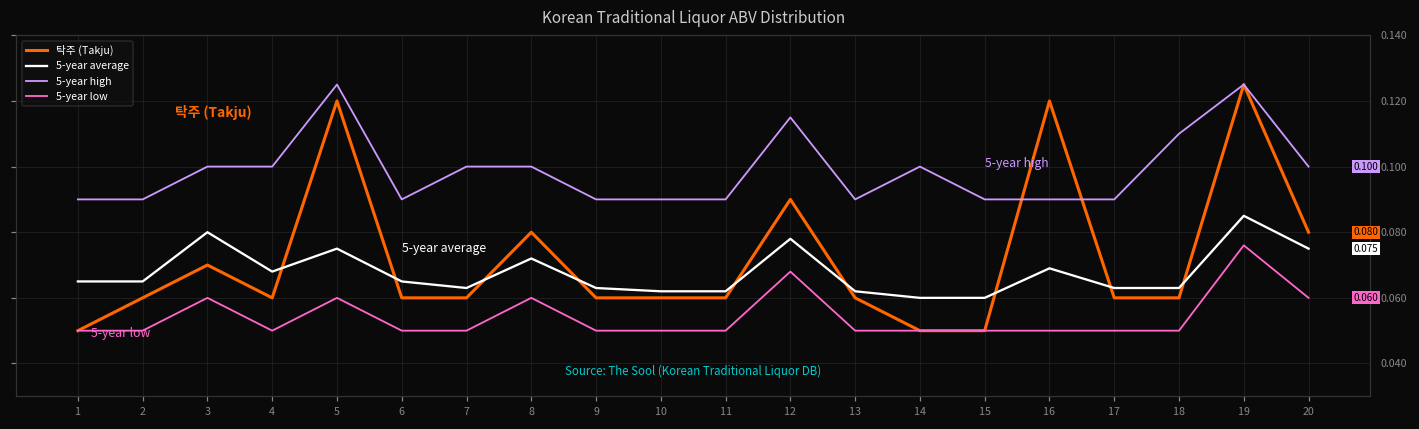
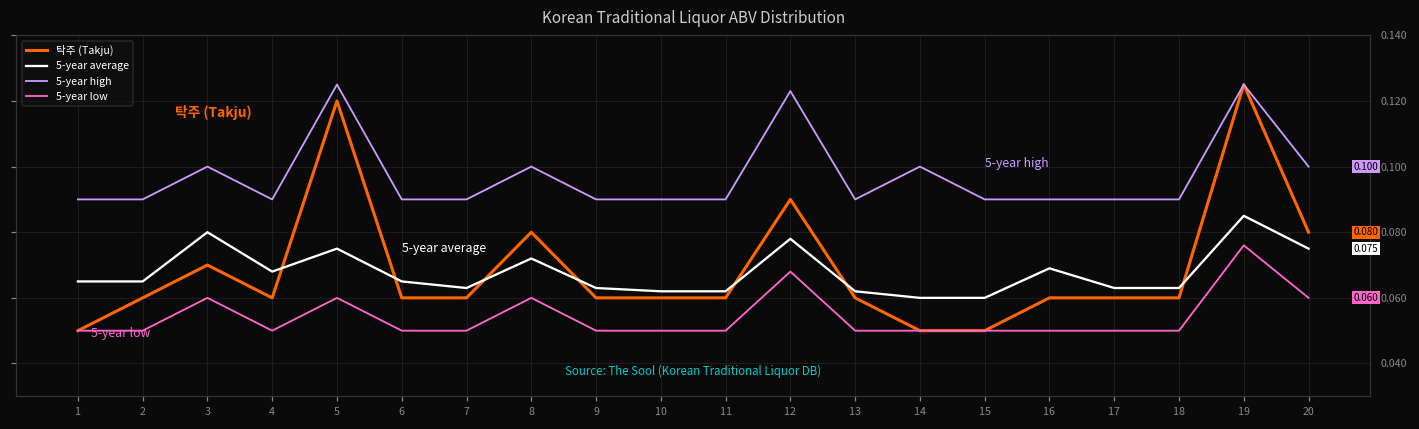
5-year high, 4: 0.10 -> 0.09
5-year high, 7: 0.10 -> 0.09
5-year high, 12: 0.115 -> 0.123
탁주 (Takju), 16: 0.12 -> 0.06
5-year high, 18: 0.11 -> 0.09
